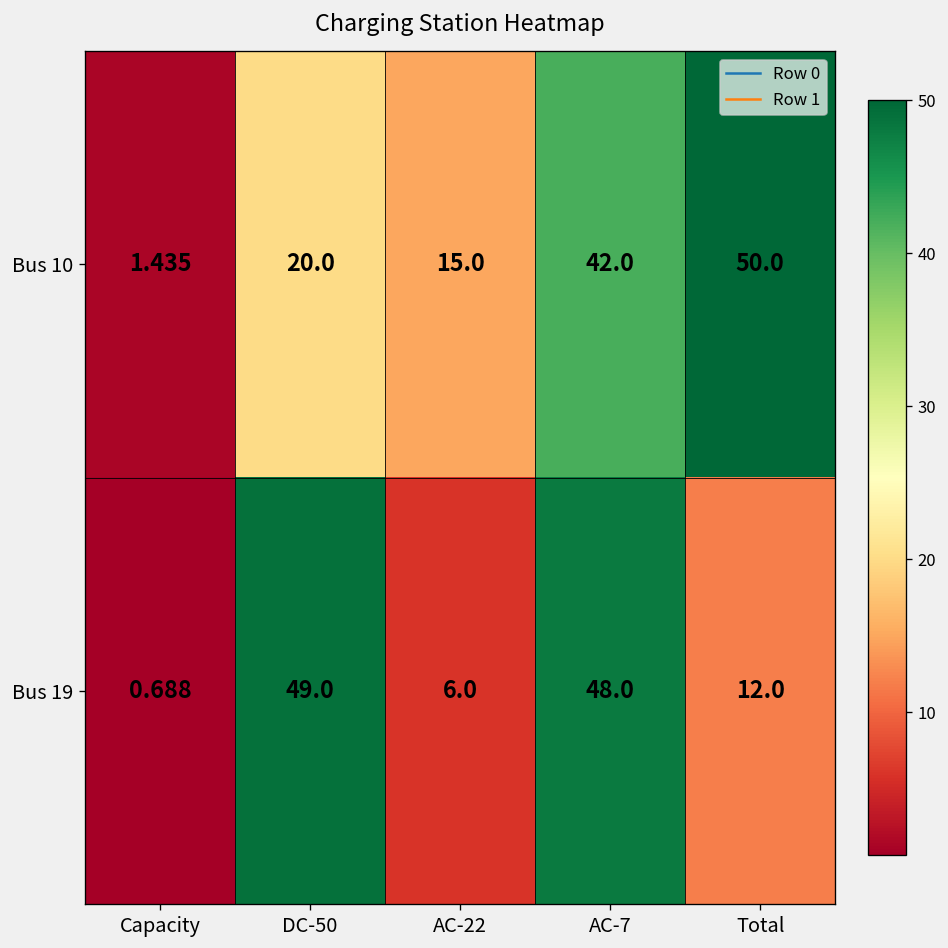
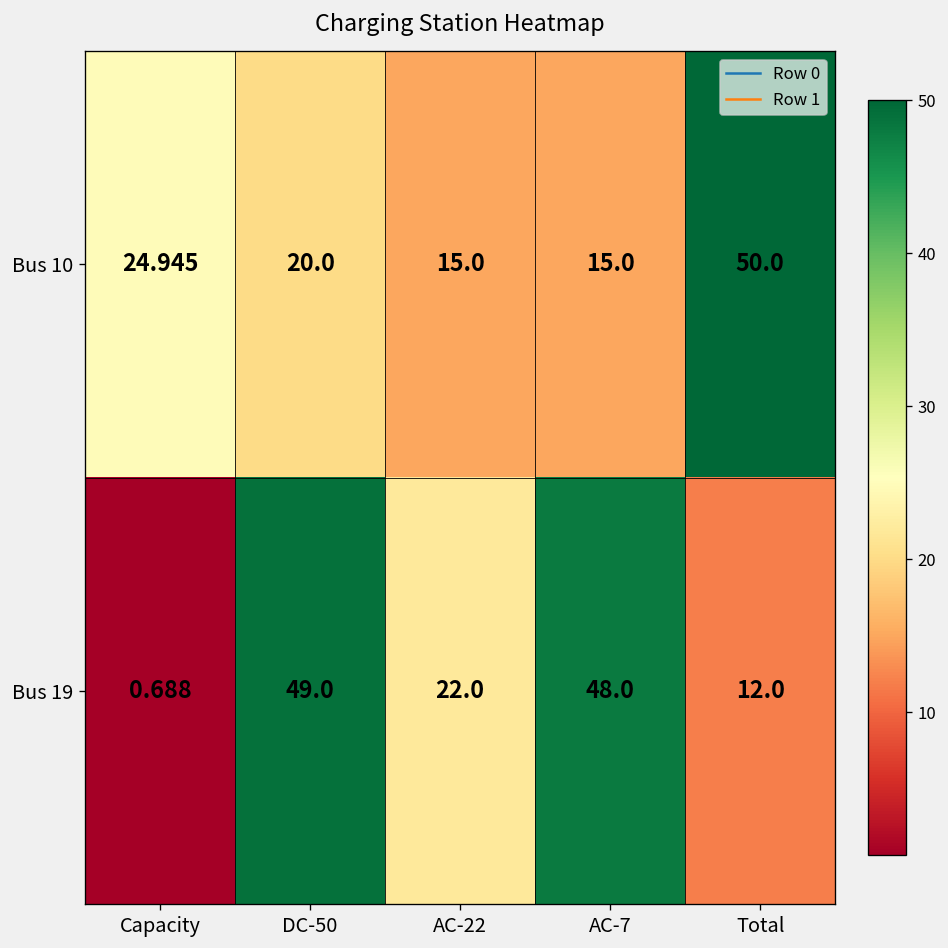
Bus 10, Capacity: 1.435 -> 24.945
Bus 10, AC-7: 42.0 -> 15.0
Bus 19, AC-22: 6.0 -> 22.0
